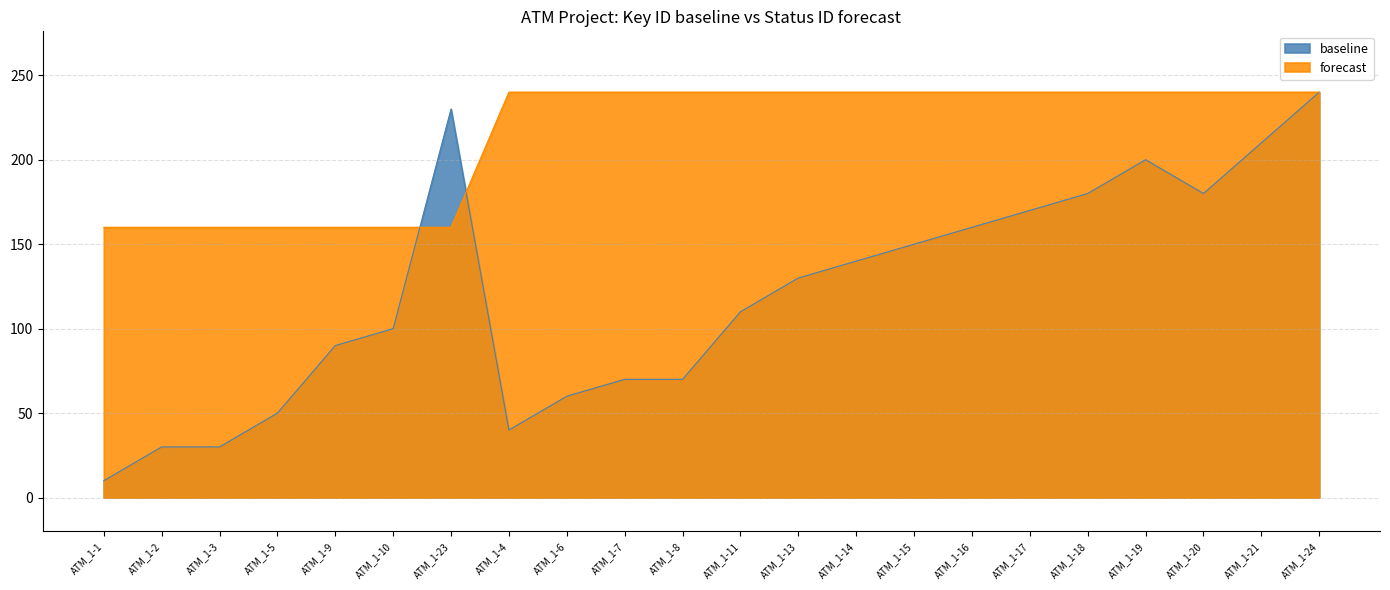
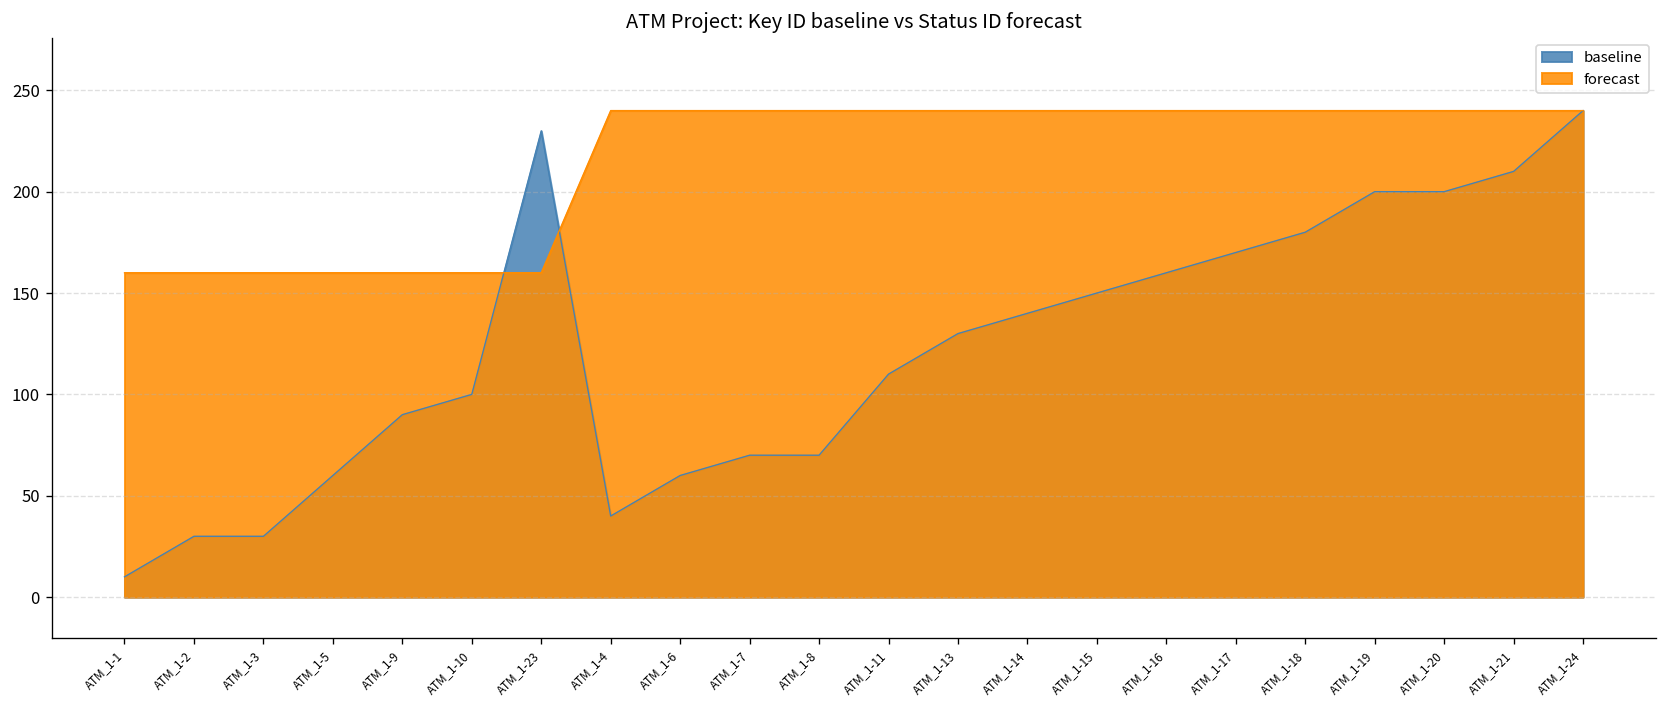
baseline, ATM_1-5: 50 -> 60
baseline, ATM_1-20: 180 -> 200
